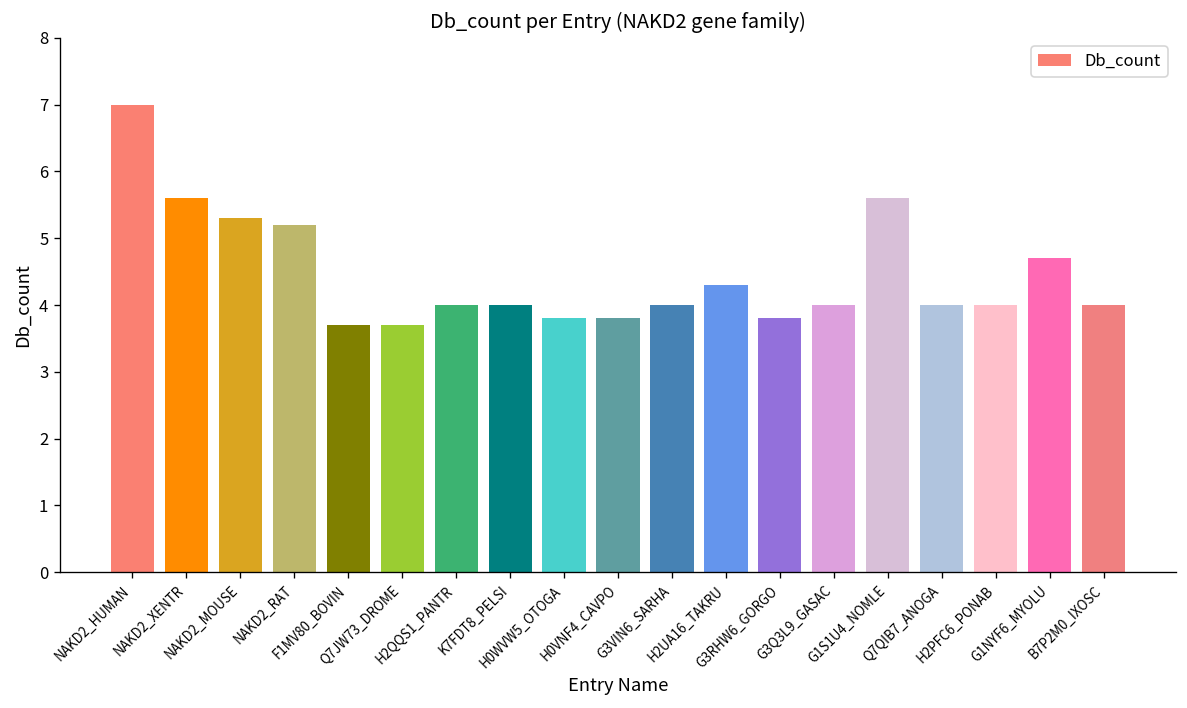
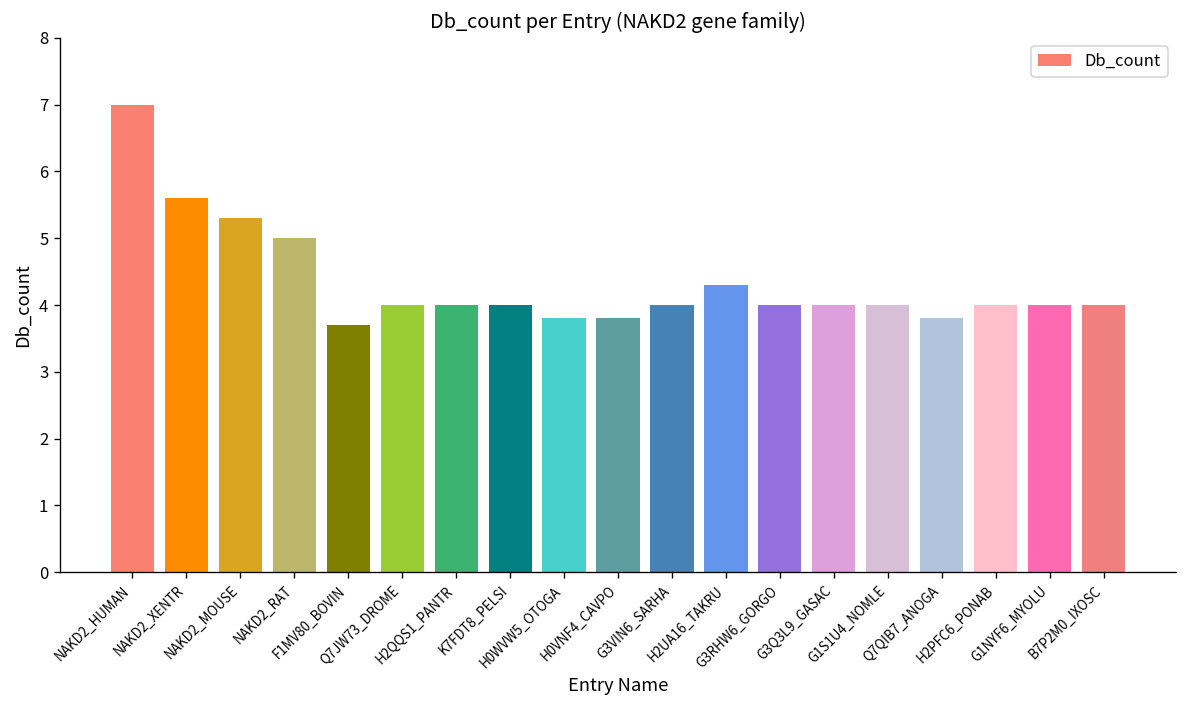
NAKD2_RAT: 5.2 -> 5.0
Q7JW73_DROME: 3.7 -> 4.0
G3RHW6_GORGO: 3.8 -> 4.0
G1S1U4_NOMLE: 5.6 -> 4.0
Q7QIB7_ANOGA: 4.0 -> 3.8
G1NYF6_MYOLU: 4.7 -> 4.0
